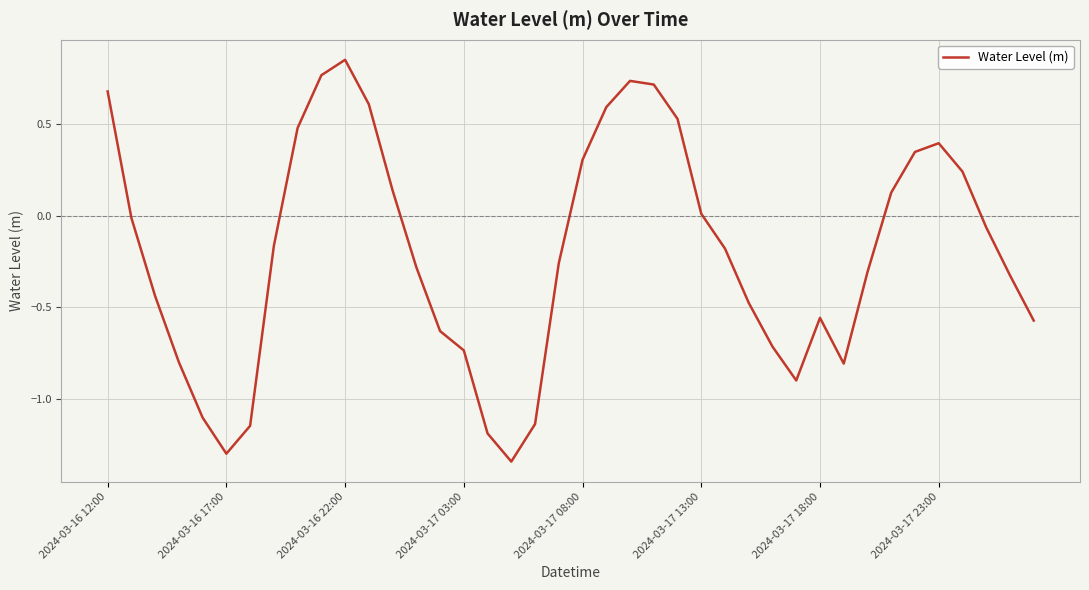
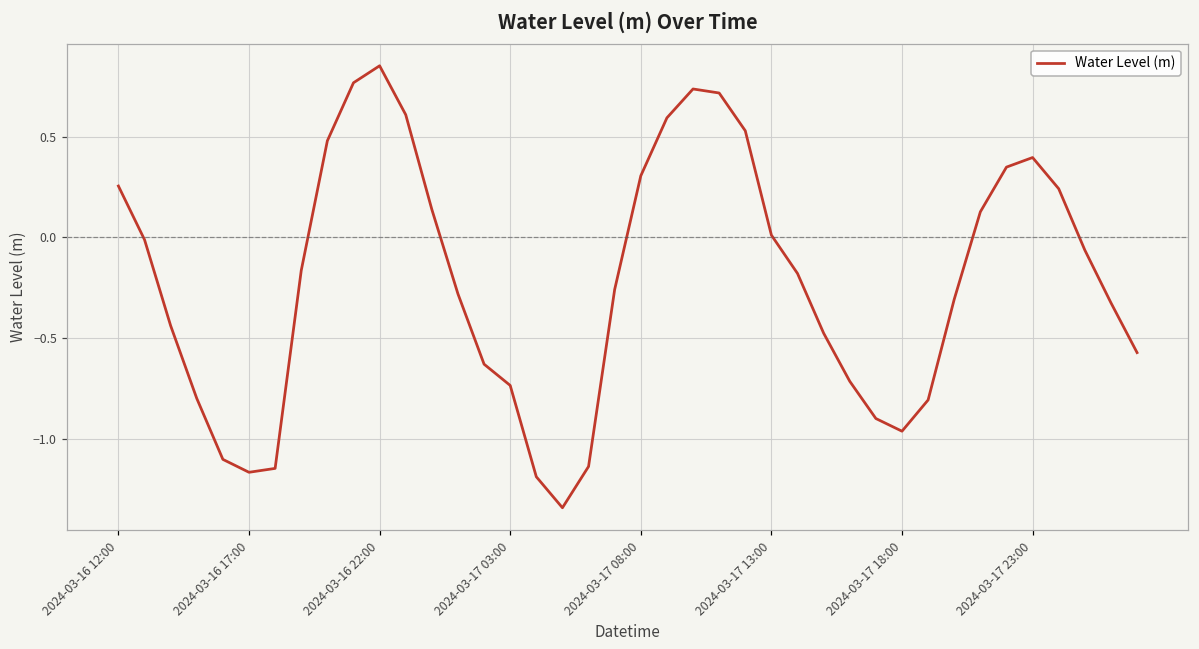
2024-03-16 12:00: 0.68 -> 0.26
2024-03-16 17:00: -1.30 -> -1.17
2024-03-17 18:00: -0.56 -> -0.96
